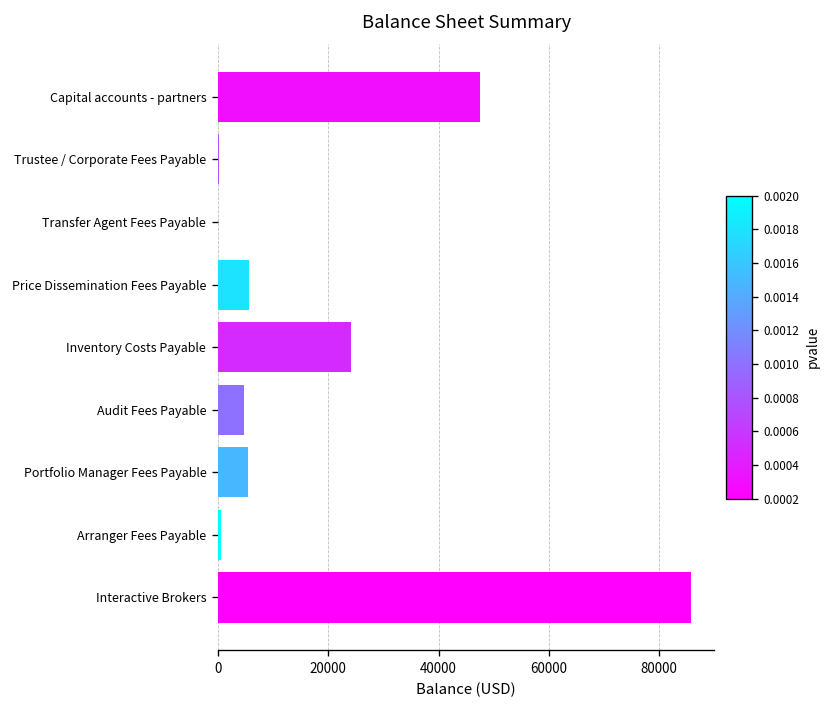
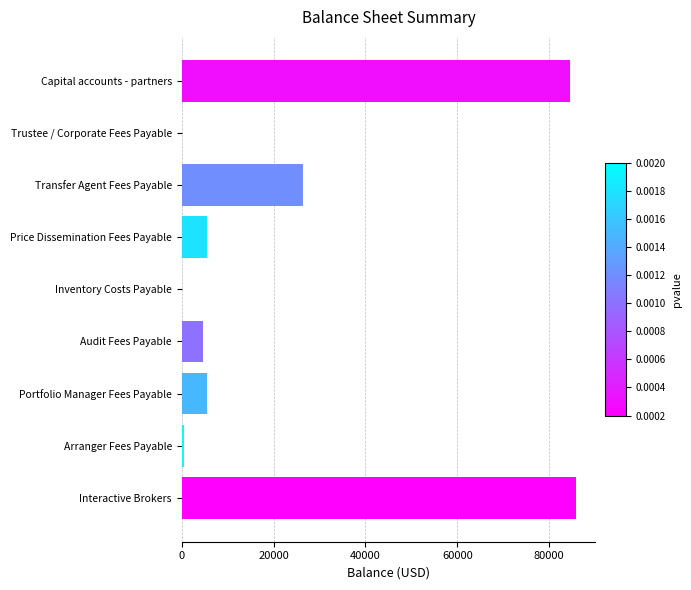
Capital accounts - partners: 48000 -> 85000
Transfer Agent Fees Payable: 0 -> 26000
Inventory Costs Payable: 24000 -> 0
